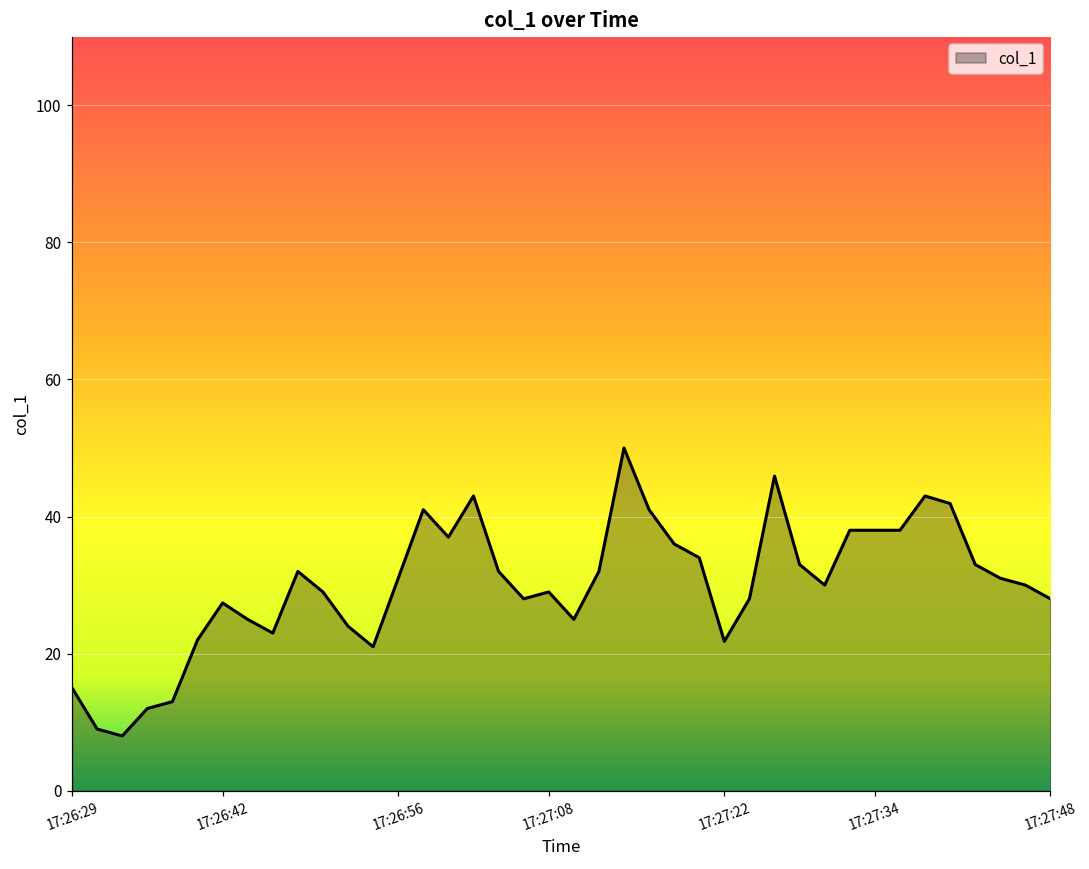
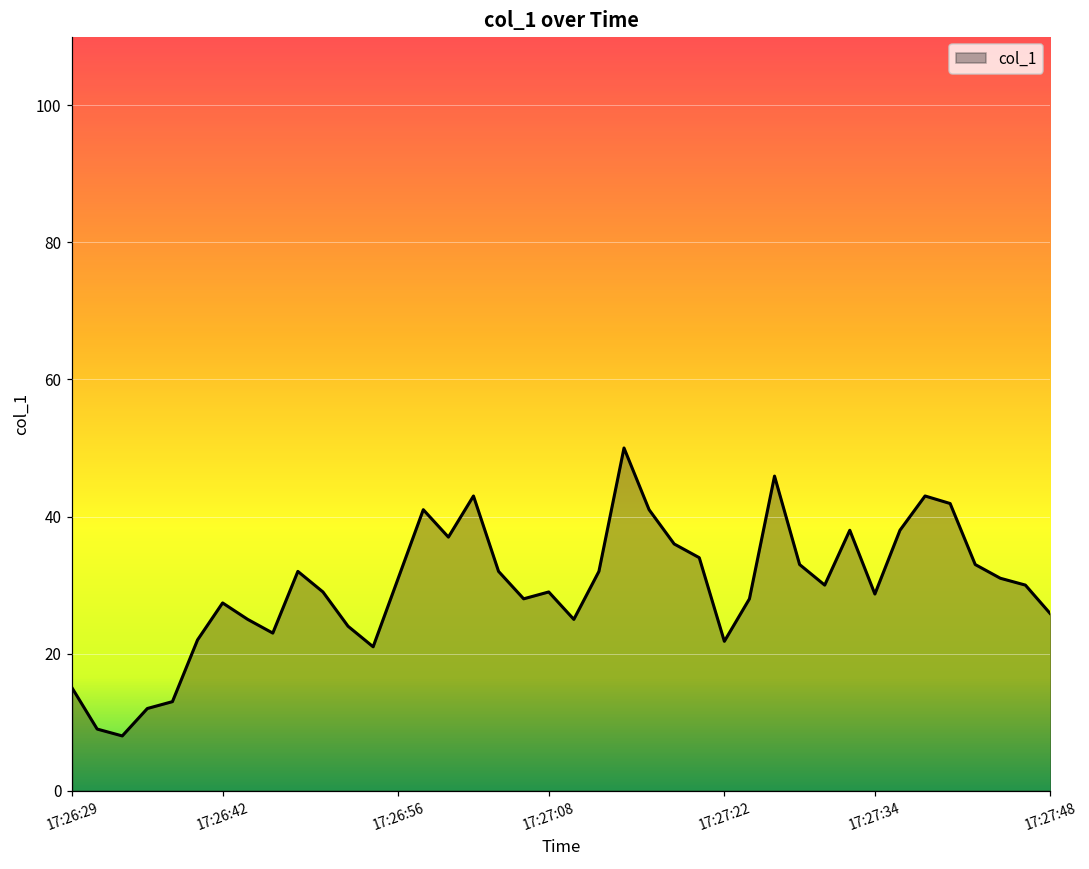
17:27:34: 38 -> 29
17:27:48: 28 -> 26
